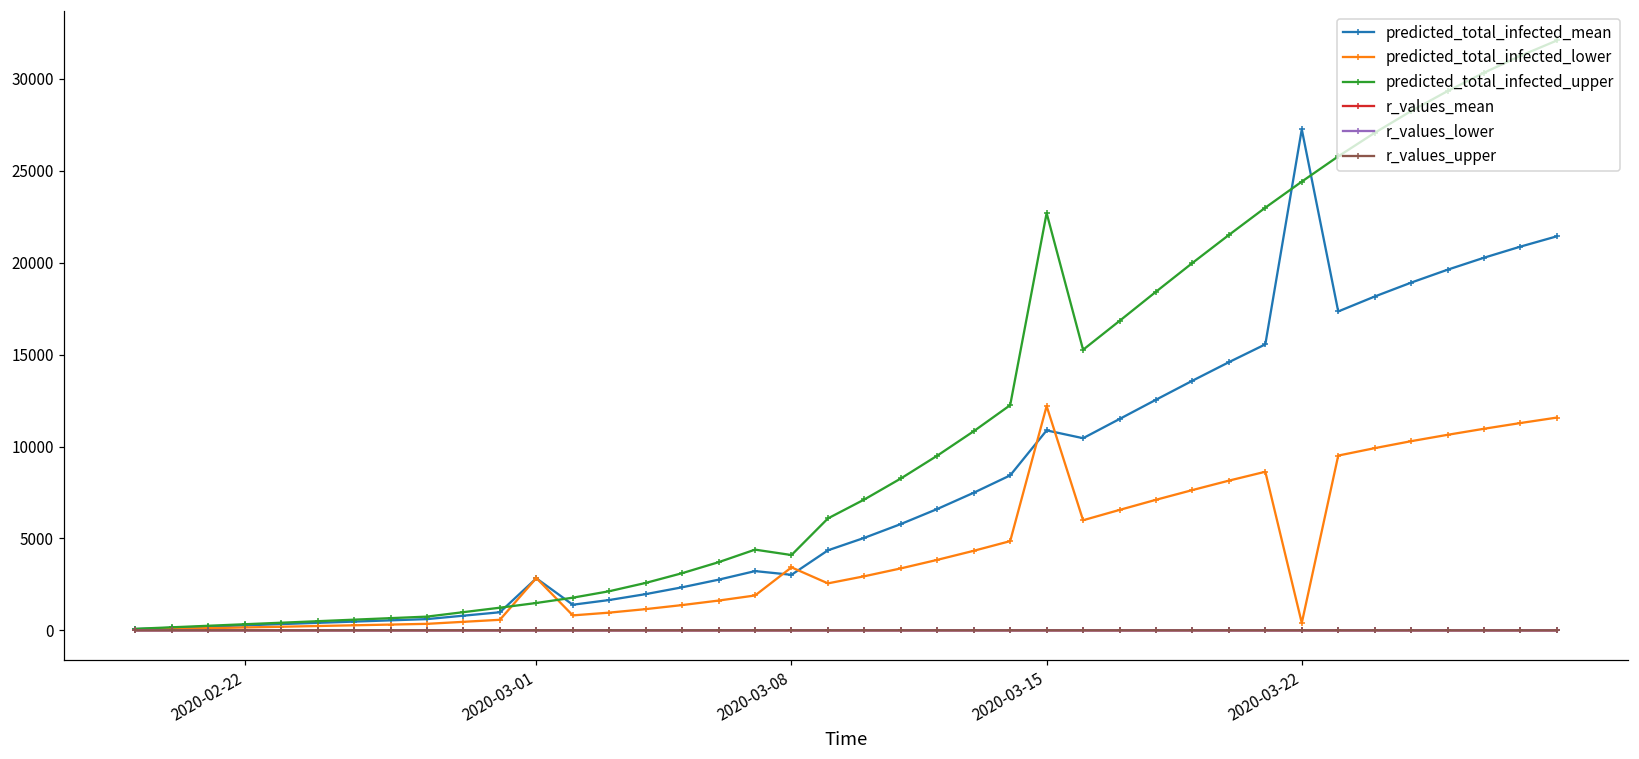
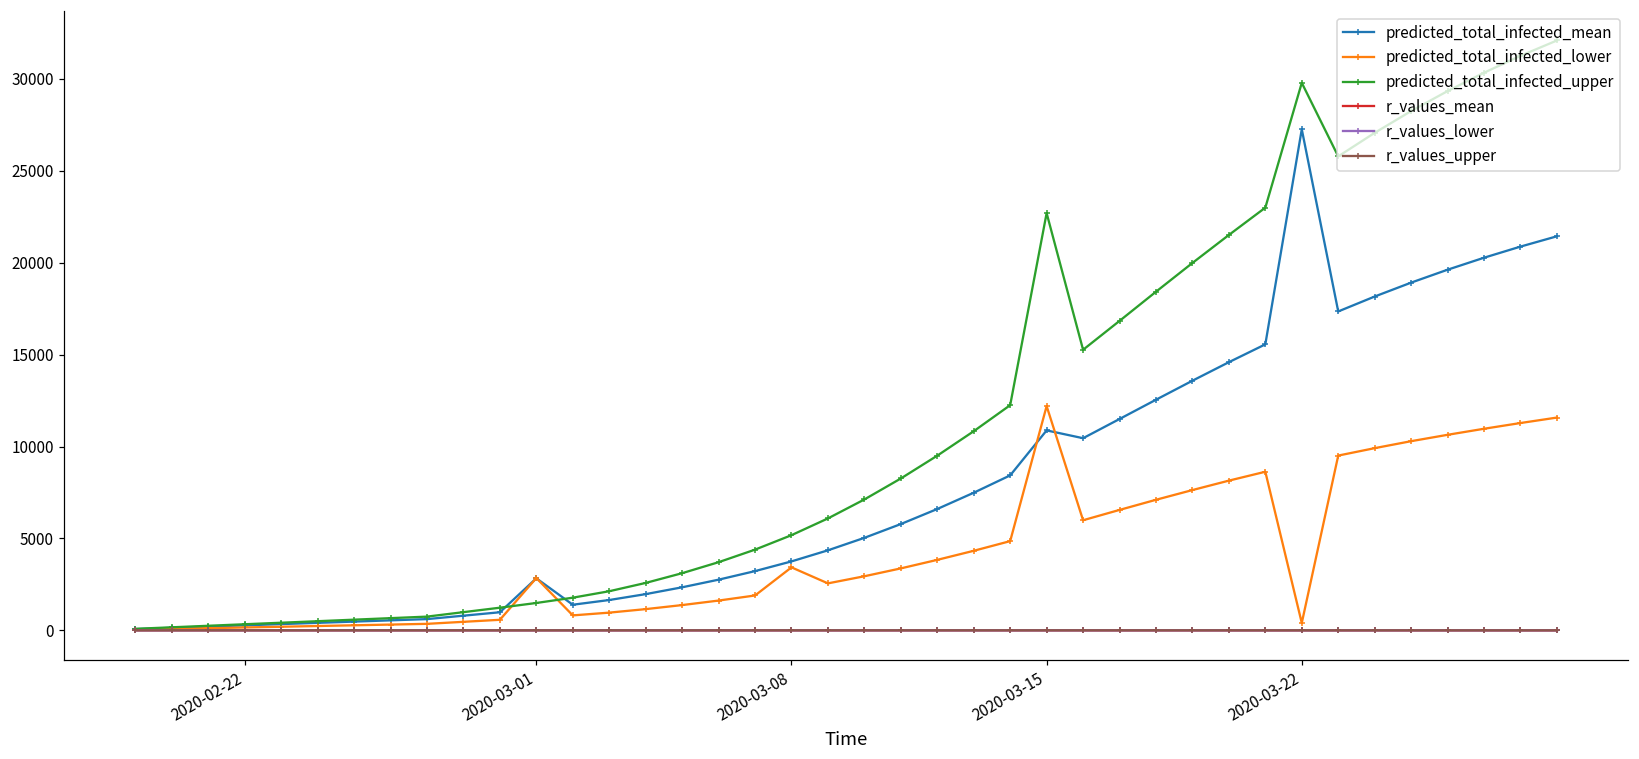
predicted_total_infected_mean, 2020-03-08: 3000 -> 3800
predicted_total_infected_upper, 2020-03-08: 4100 -> 5200
predicted_total_infected_upper, 2020-03-22: 24400 -> 29800
